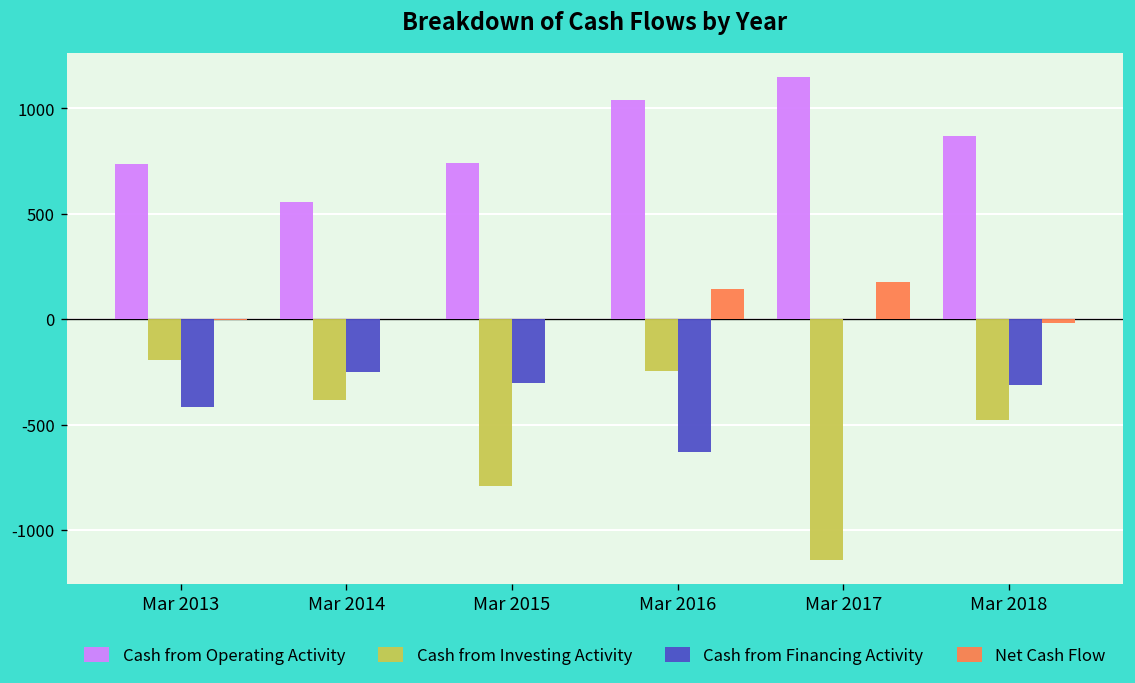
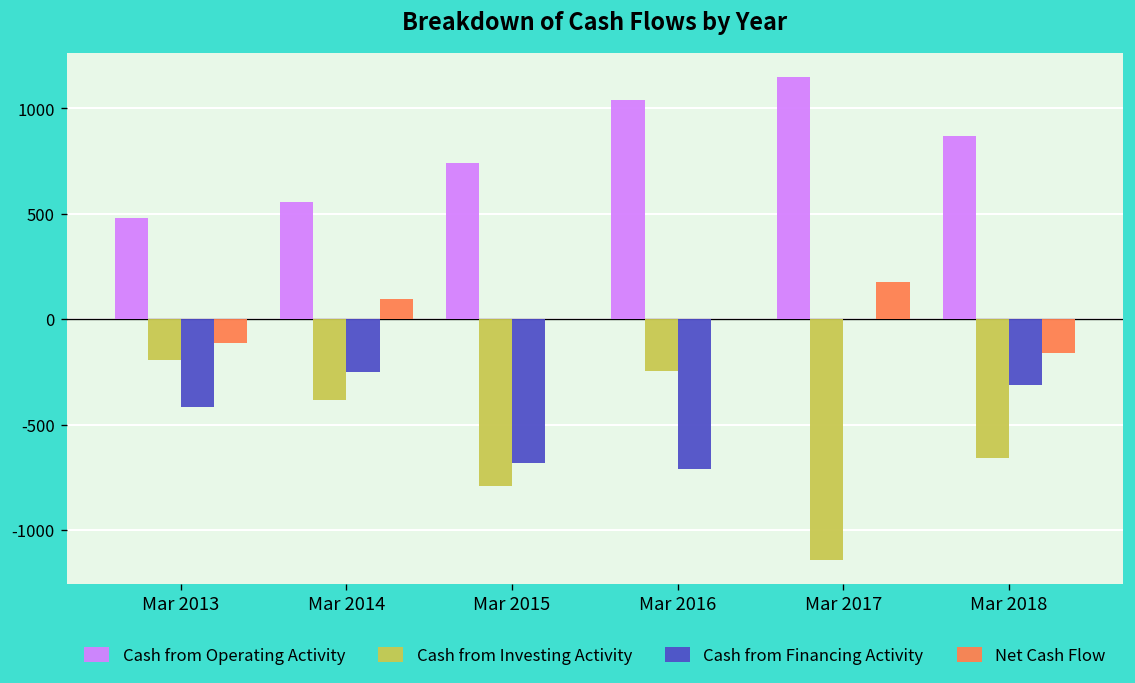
Cash from Operating Activity, Mar 2013: 740 -> 480
Net Cash Flow, Mar 2013: -10 -> -110
Net Cash Flow, Mar 2014: 0 -> 100
Cash from Financing Activity, Mar 2015: -300 -> -680
Cash from Financing Activity, Mar 2016: -630 -> -710
Net Cash Flow, Mar 2016: 150 -> 0
Cash from Investing Activity, Mar 2018: -480 -> -660
Net Cash Flow, Mar 2018: -20 -> -160
